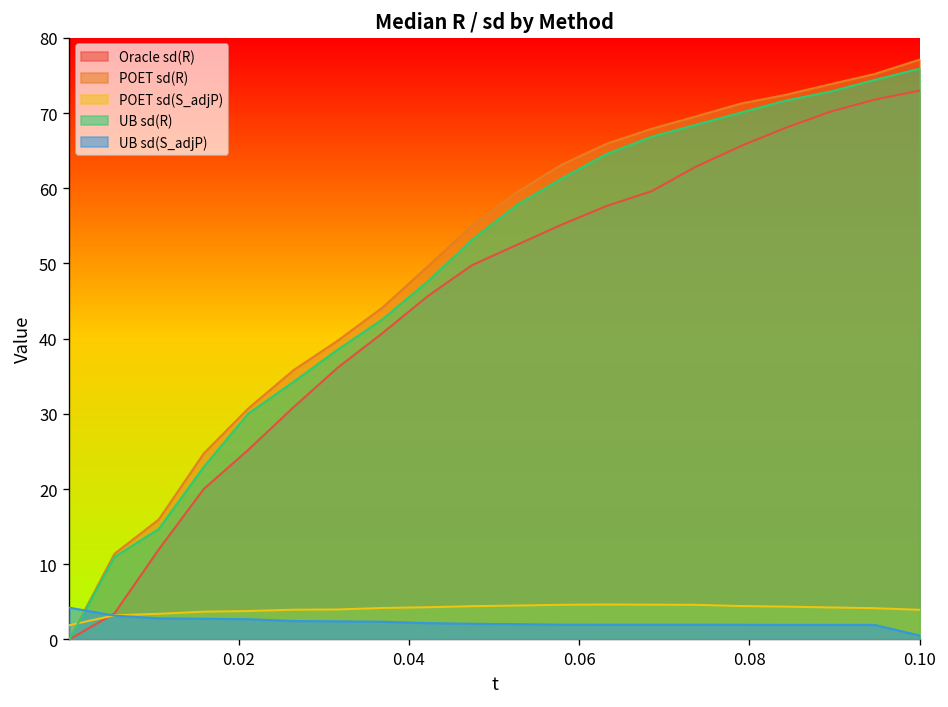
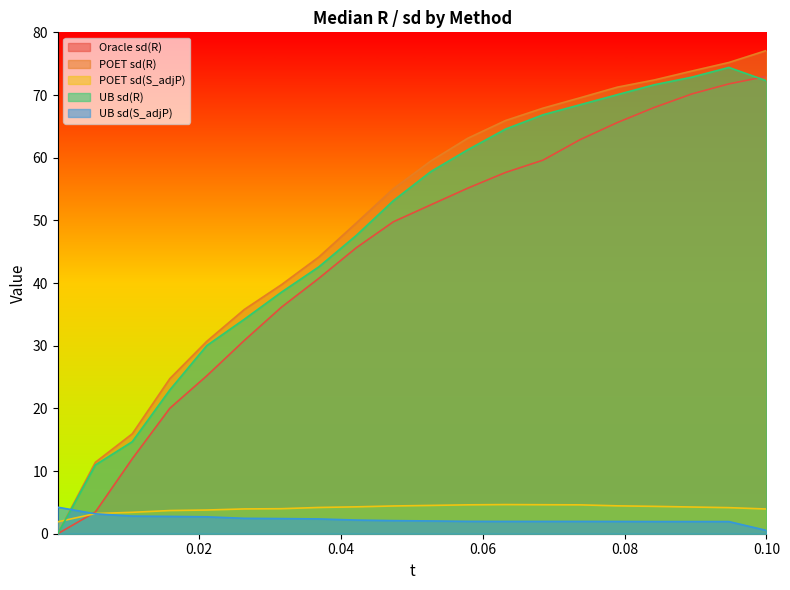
UB sd(R), 0.10: 76 -> 72
